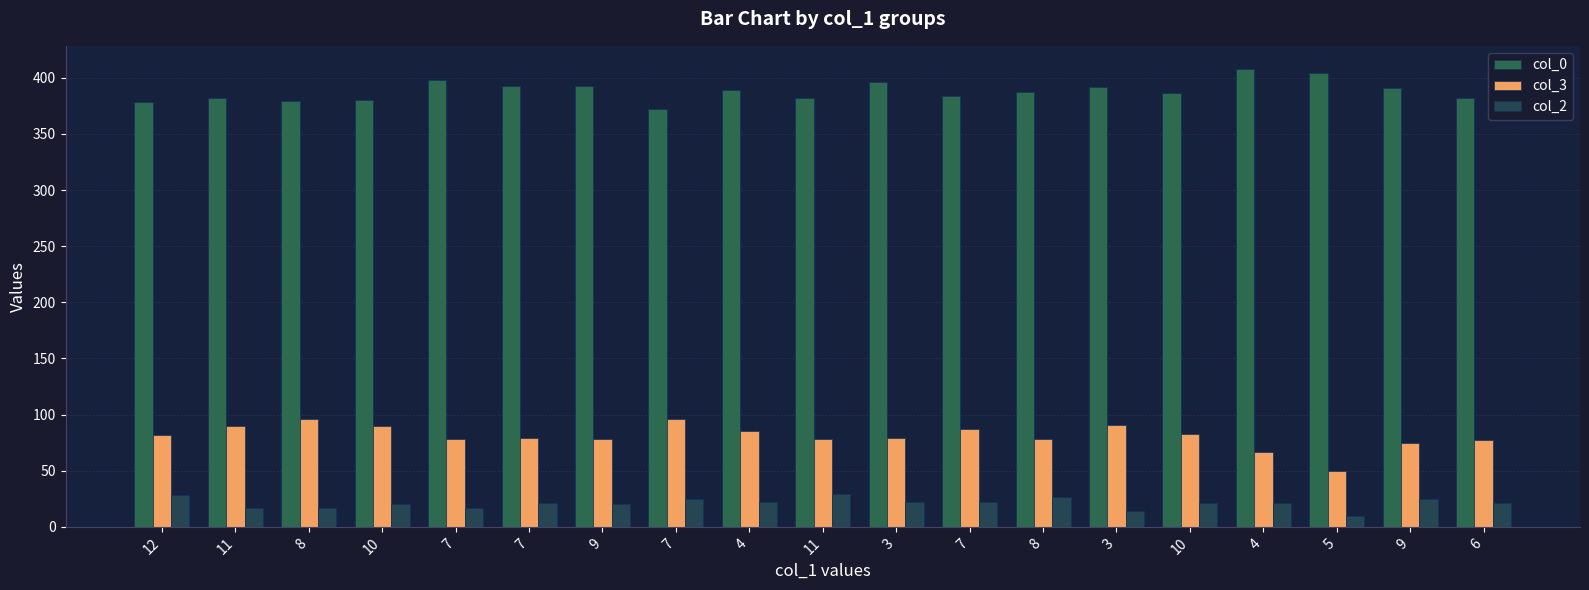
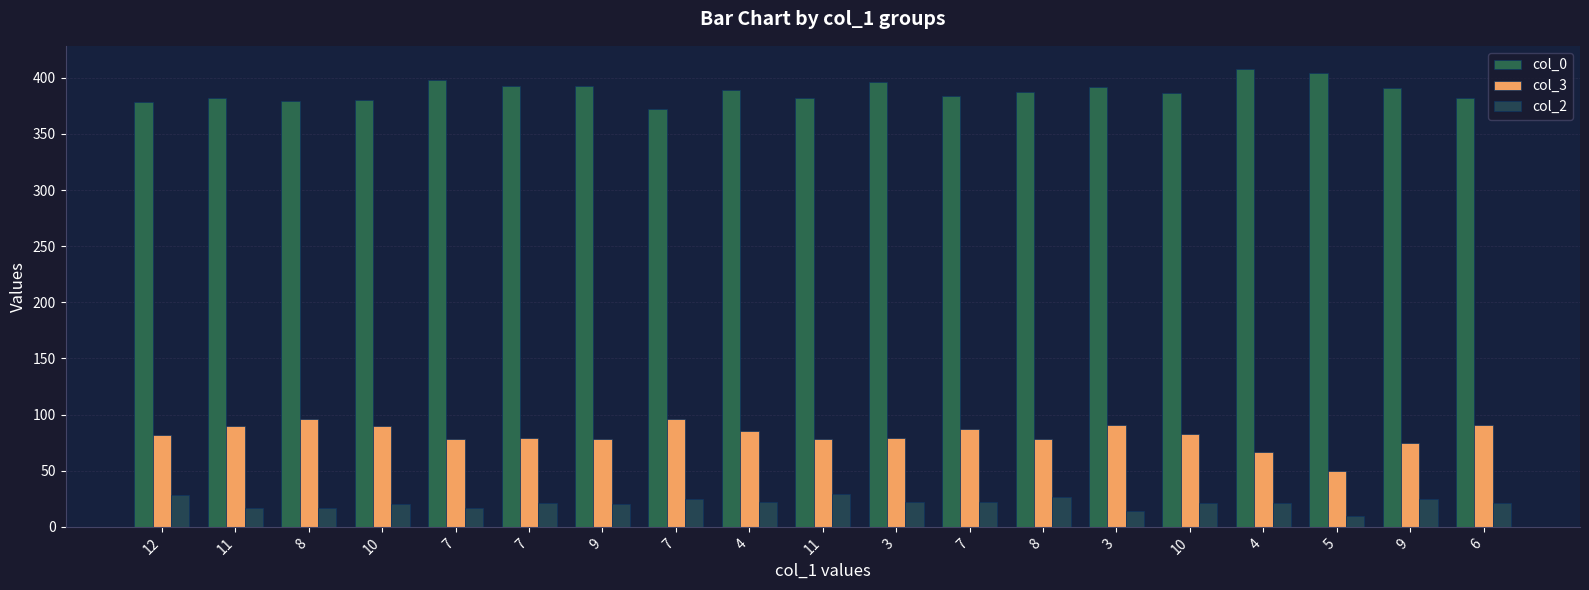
col_3, 6: 77 -> 91
